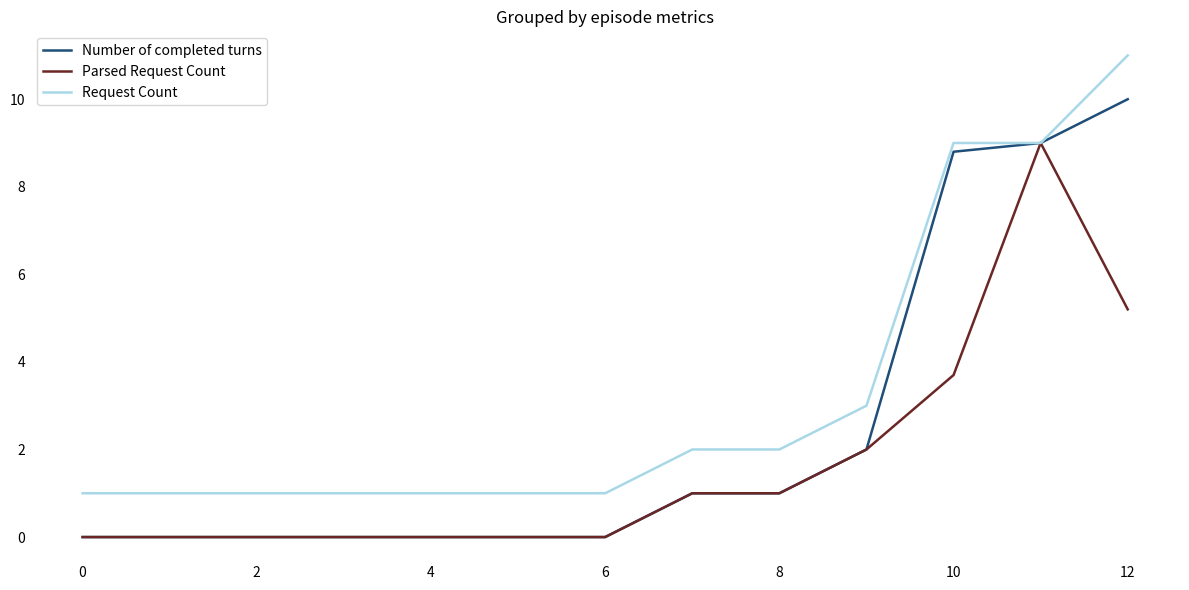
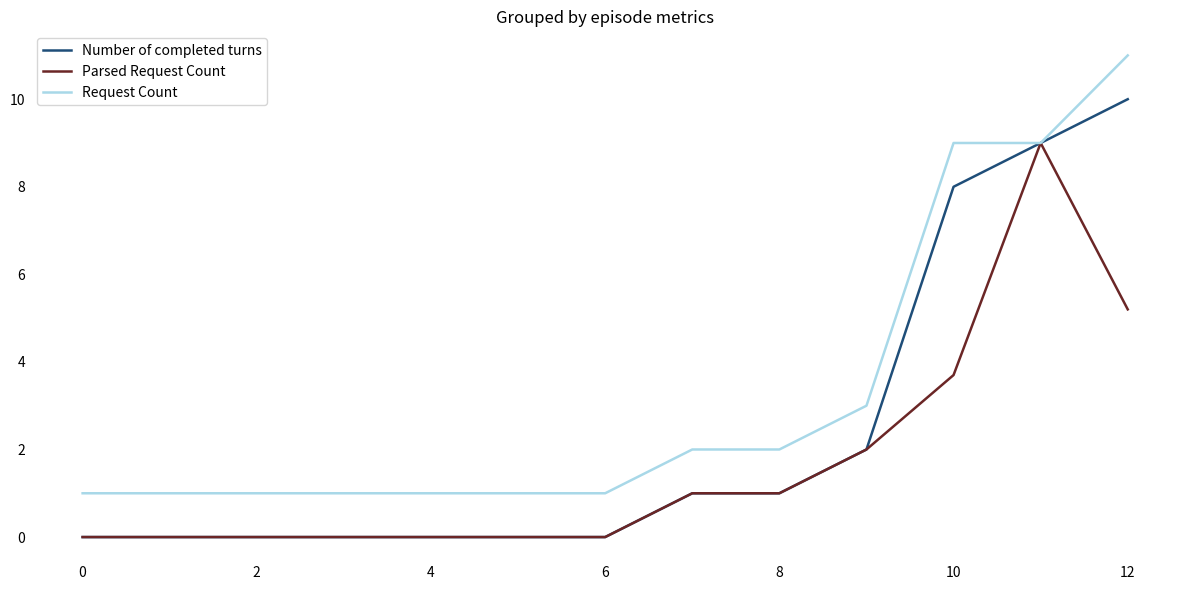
Number of completed turns, 10: 8.8 -> 8.0
